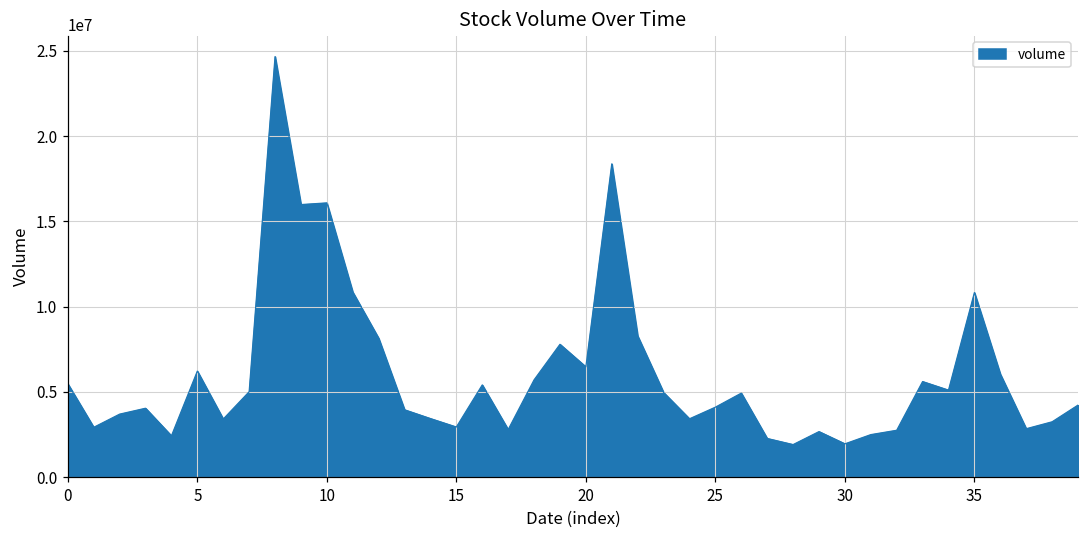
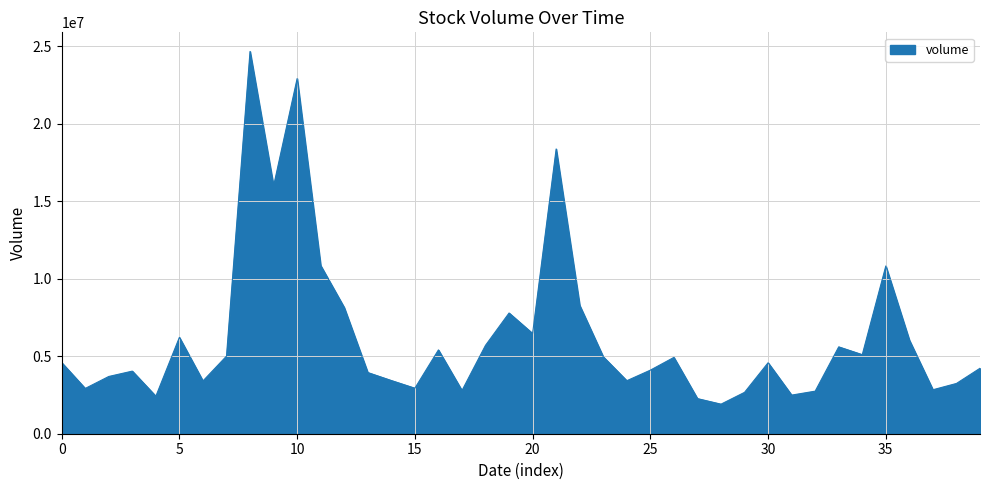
0: 5500000 -> 4600000
10: 16100000 -> 22900000
30: 2000000 -> 4600000
